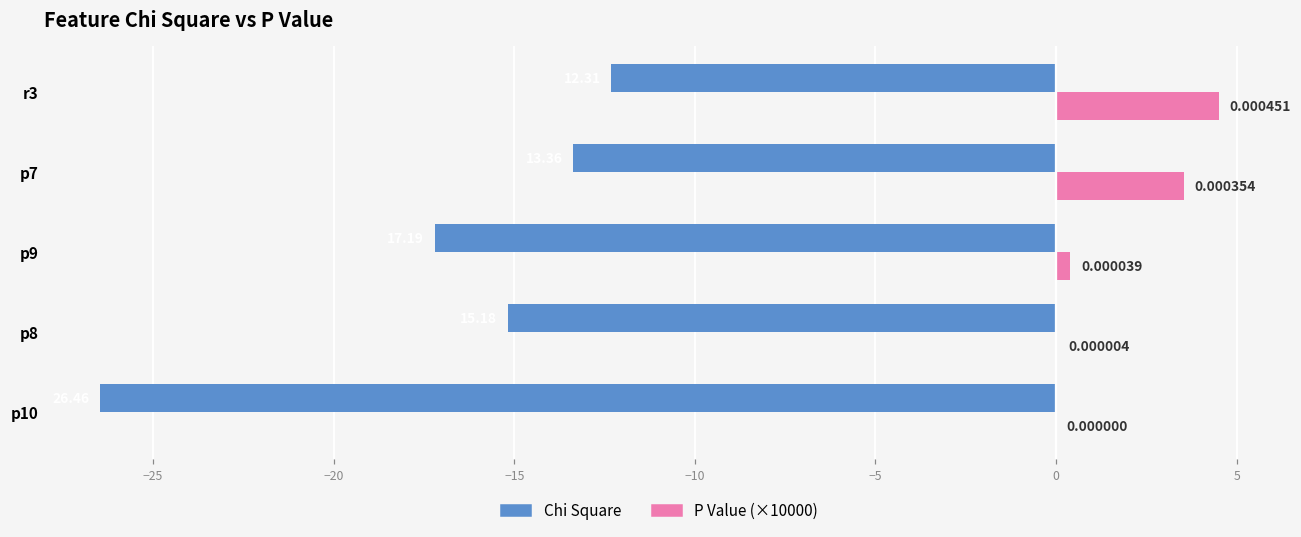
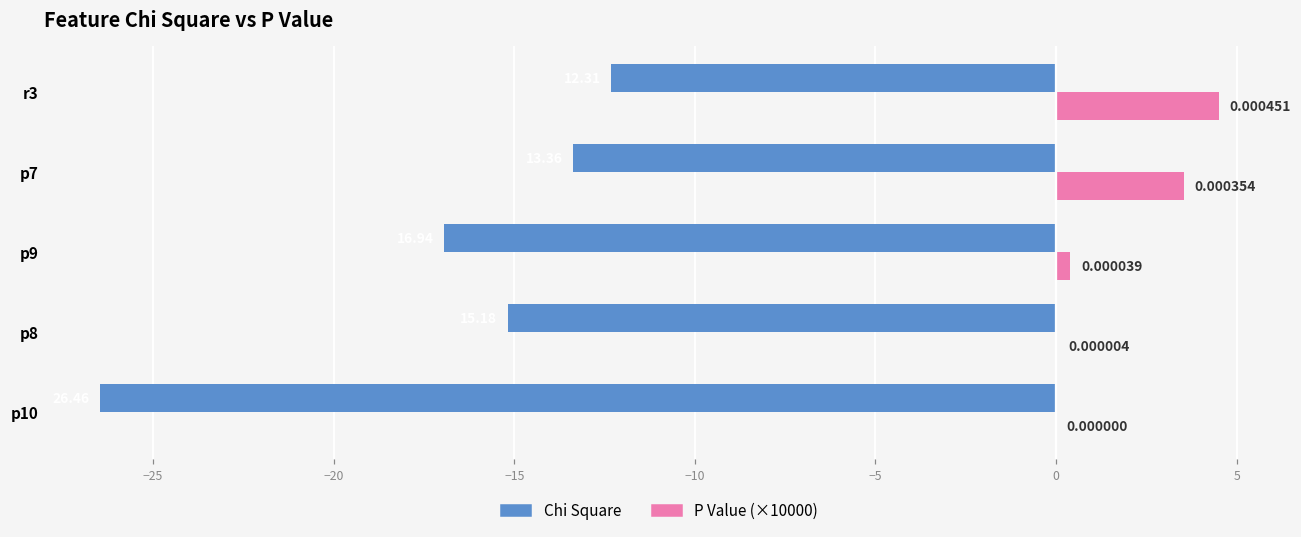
Chi Square, p9: -17.2 -> -16.9
